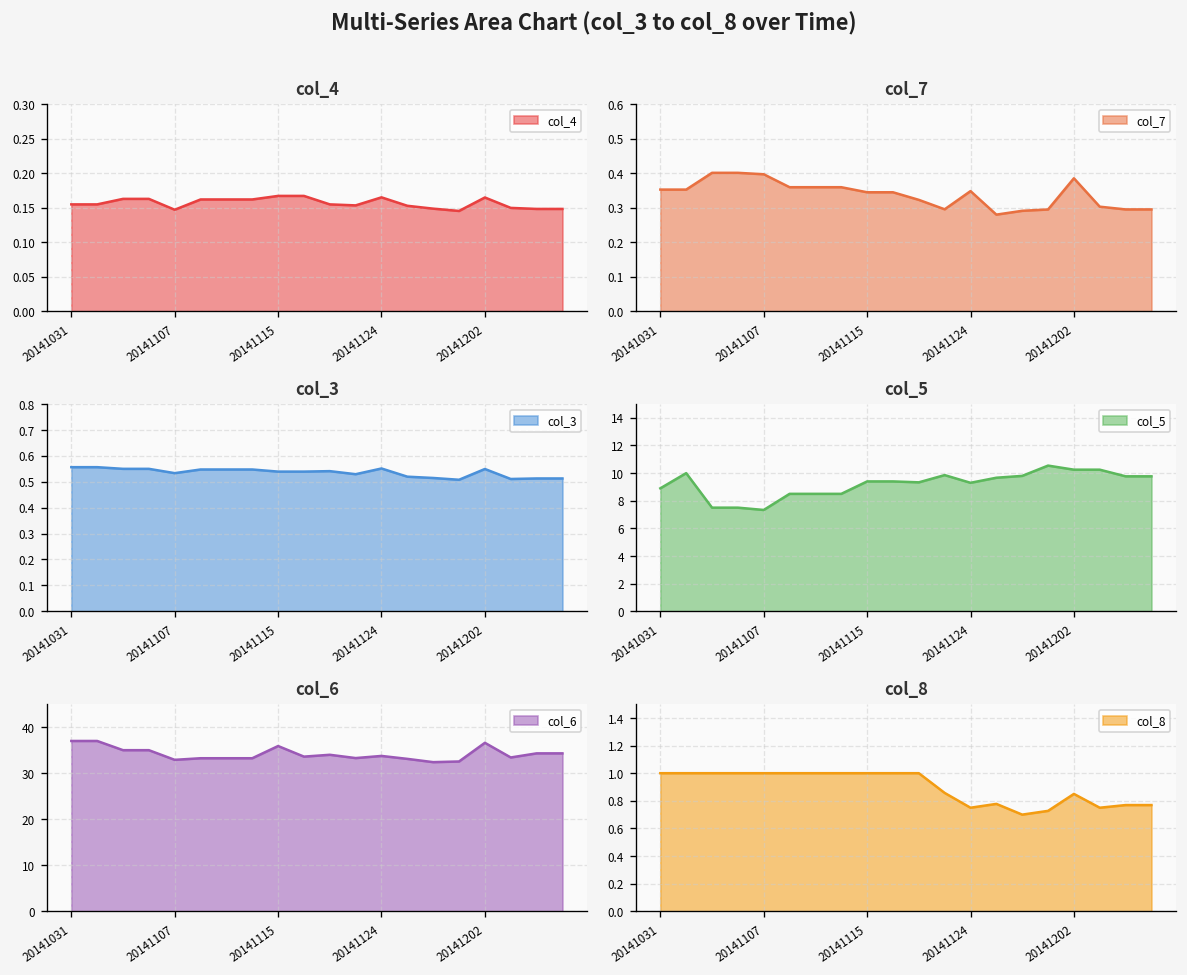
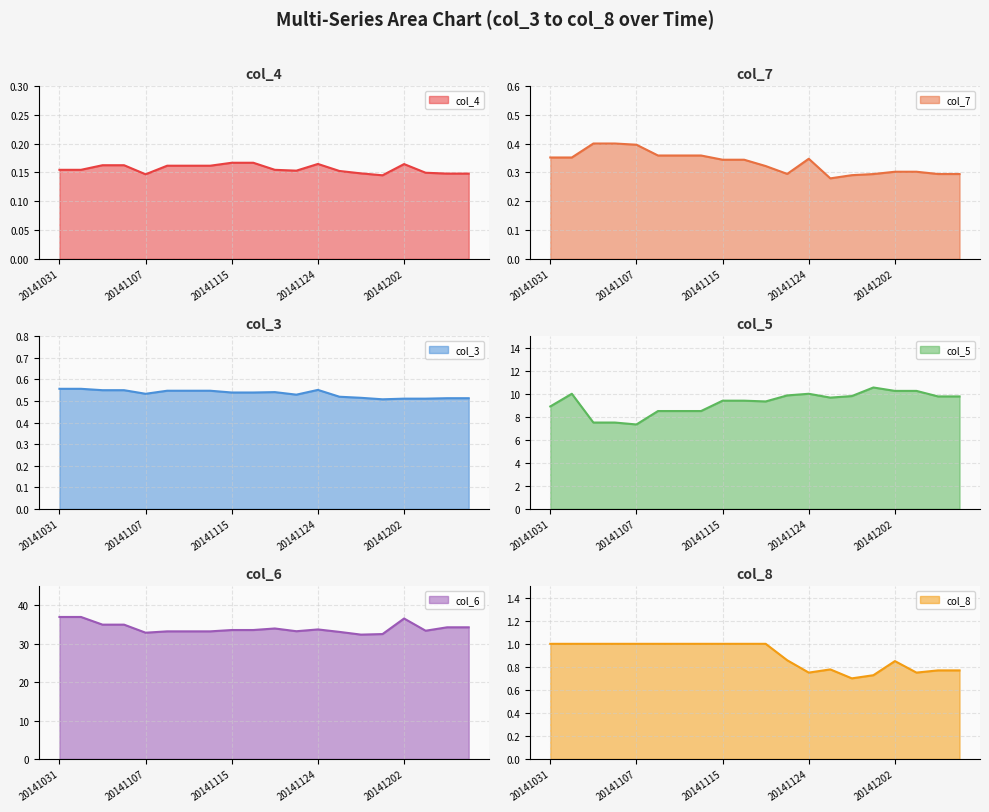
col_7, 20141202: 0.38 -> 0.30
col_3, 20141202: 0.55 -> 0.51
col_5, 20141124: 9.3 -> 10.0
col_6, 20141115: 36 -> 34
